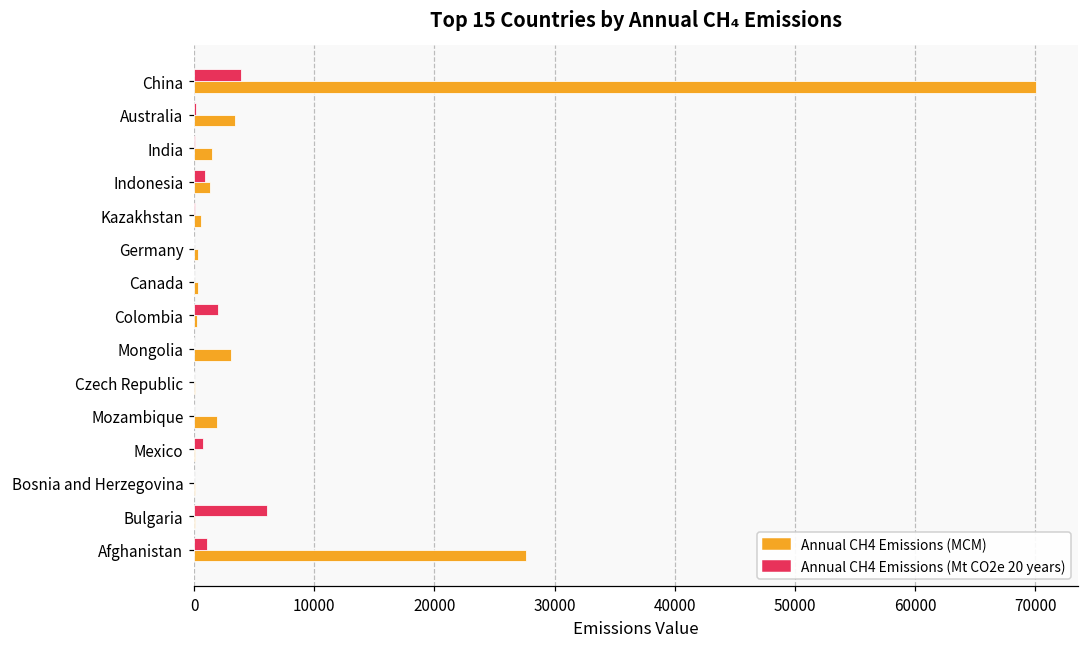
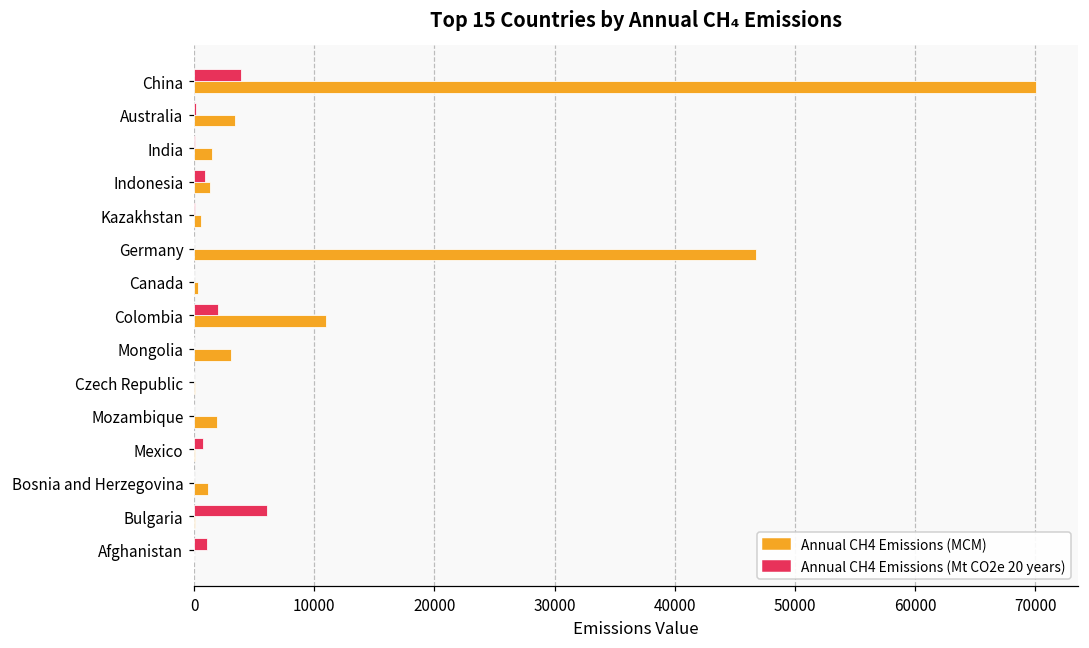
Annual CH4 Emissions (MCM), Germany: 400 -> 46700
Annual CH4 Emissions (MCM), Colombia: 300 -> 11000
Annual CH4 Emissions (MCM), Bosnia and Herzegovina: 100 -> 1200
Annual CH4 Emissions (MCM), Afghanistan: 27600 -> 0
